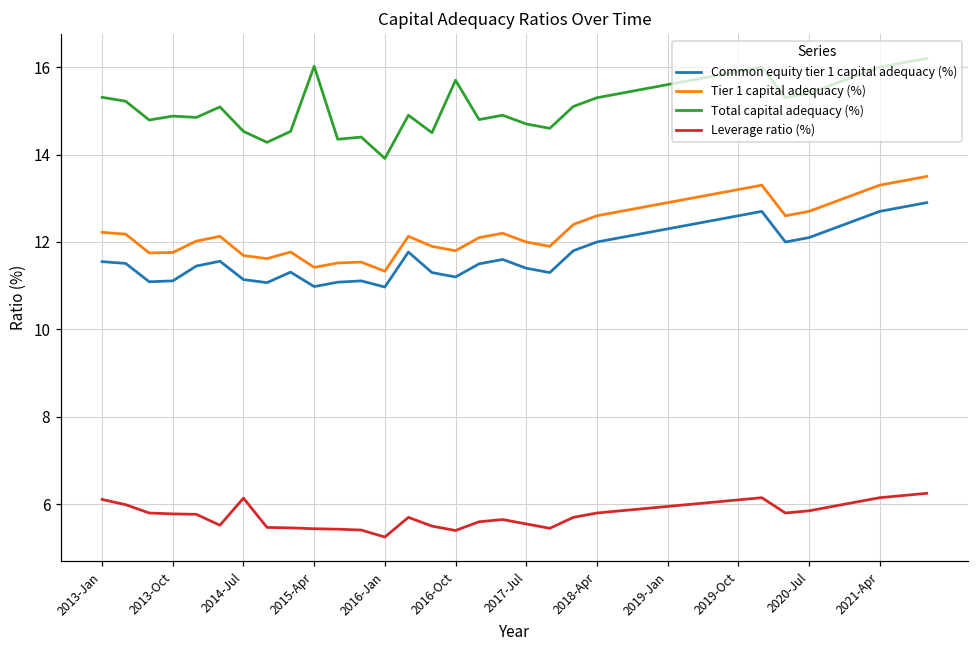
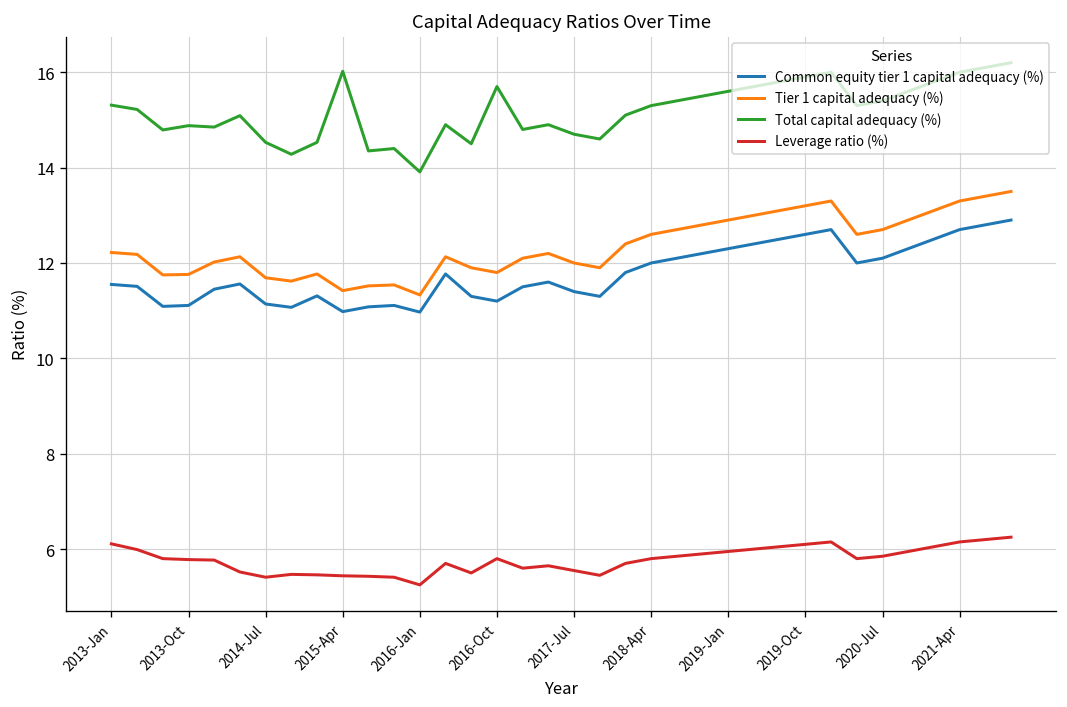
Leverage ratio (%), 2014-Jul: 6.1 -> 5.4
Leverage ratio (%), 2016-Oct: 5.4 -> 5.8
